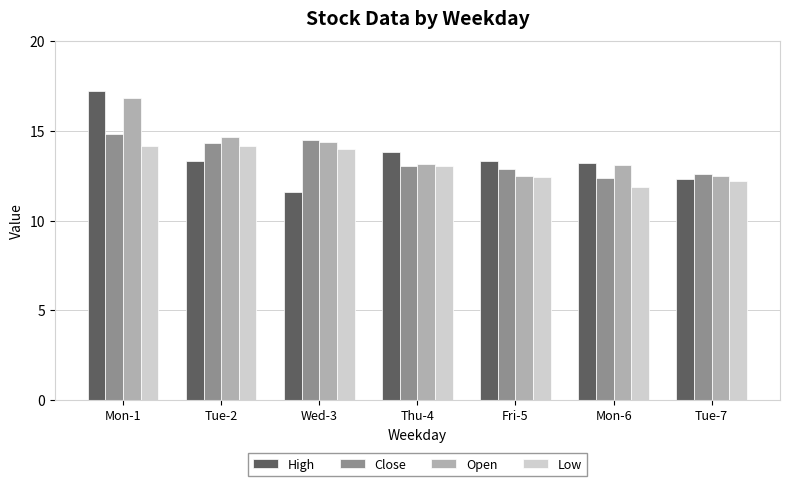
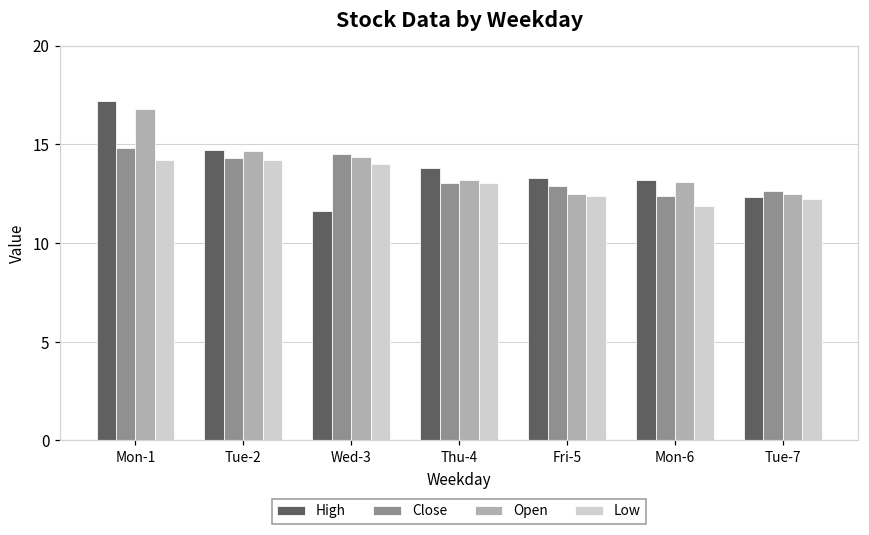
High, Tue-2: 13.3 -> 14.7
